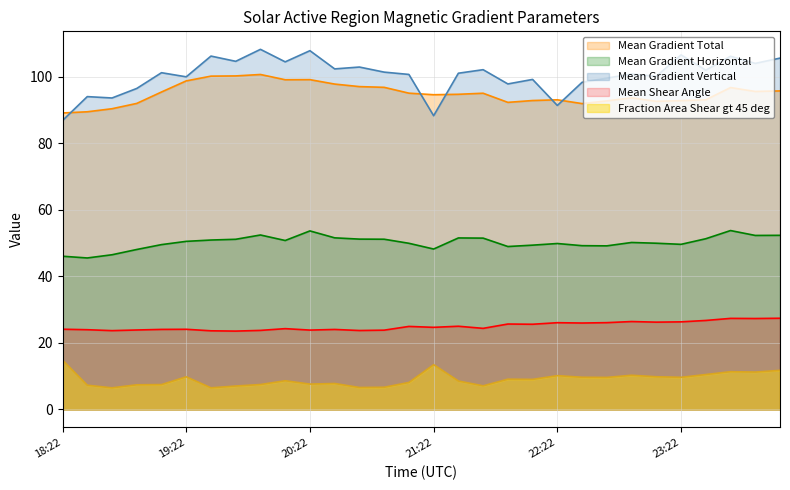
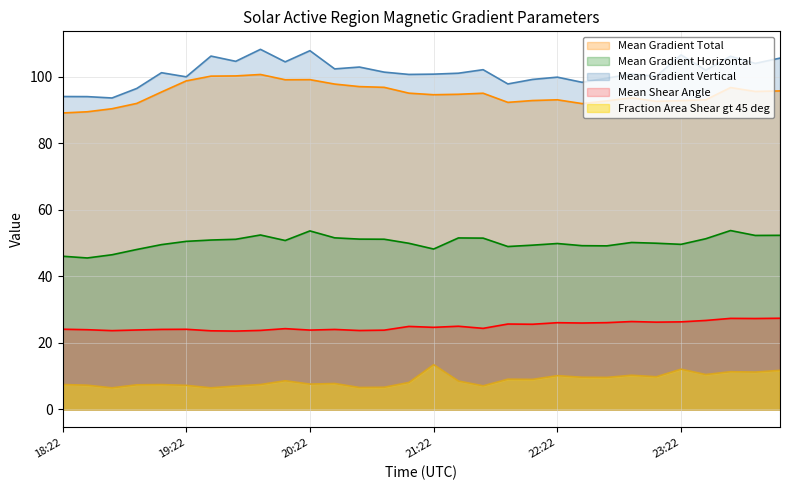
Mean Gradient Vertical, 18:22: 87 -> 94
Fraction Area Shear gt 45 deg, 18:22: 15 -> 7
Fraction Area Shear gt 45 deg, 19:22: 10 -> 7
Mean Gradient Vertical, 21:22: 88 -> 101
Mean Gradient Vertical, 22:22: 91 -> 100
Fraction Area Shear gt 45 deg, 23:22: 10 -> 12
